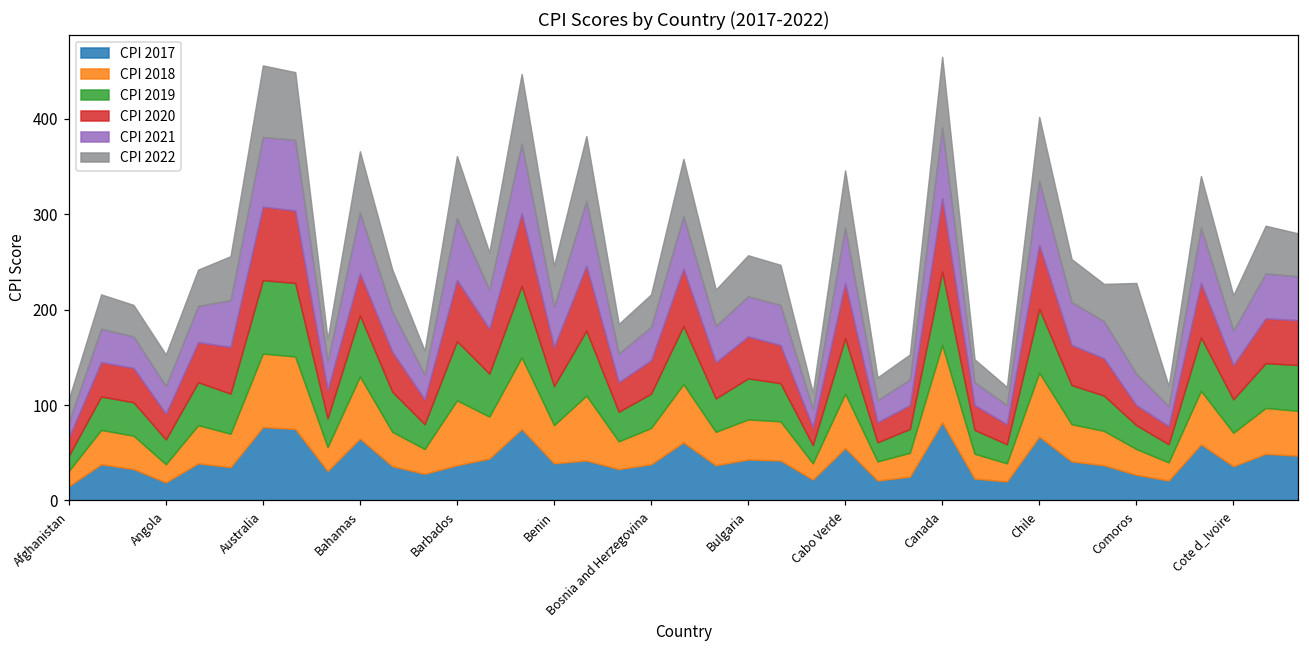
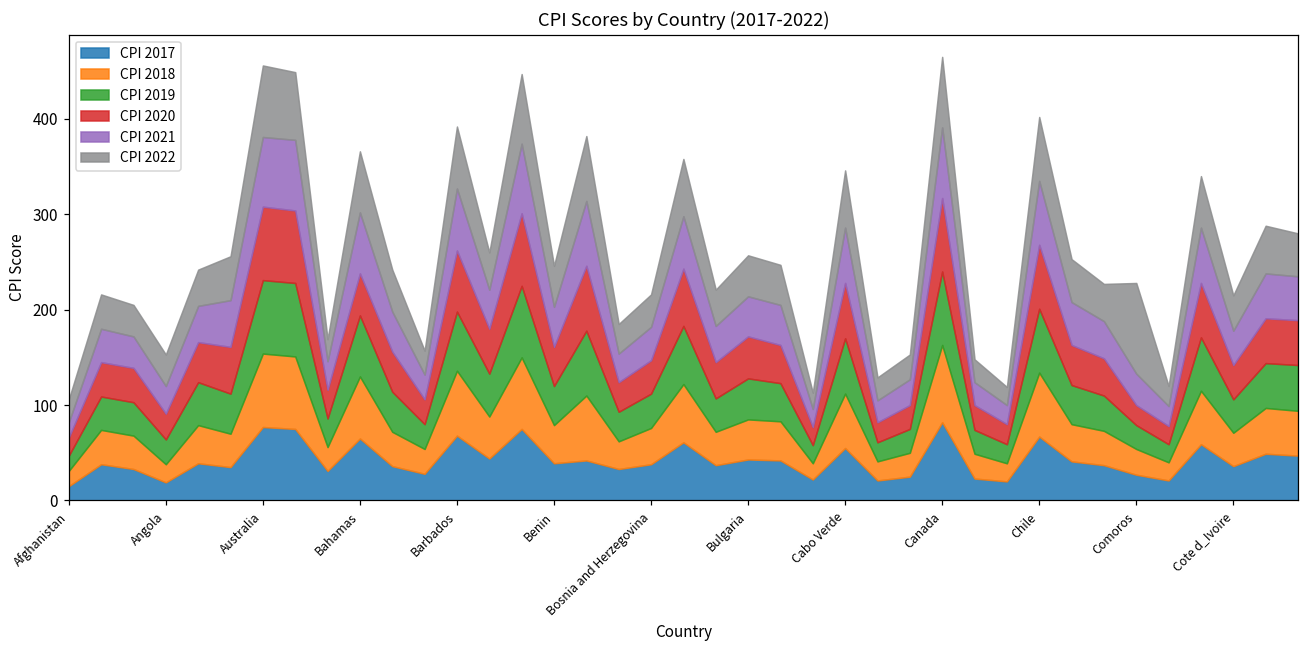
CPI 2017, Barbados: 40 -> 70
